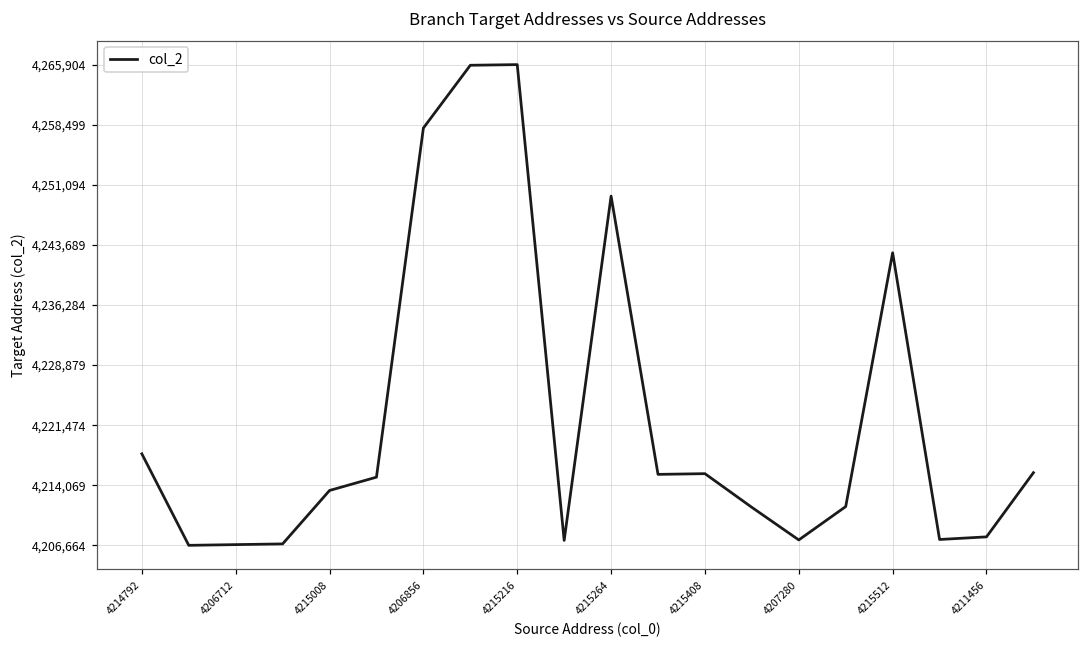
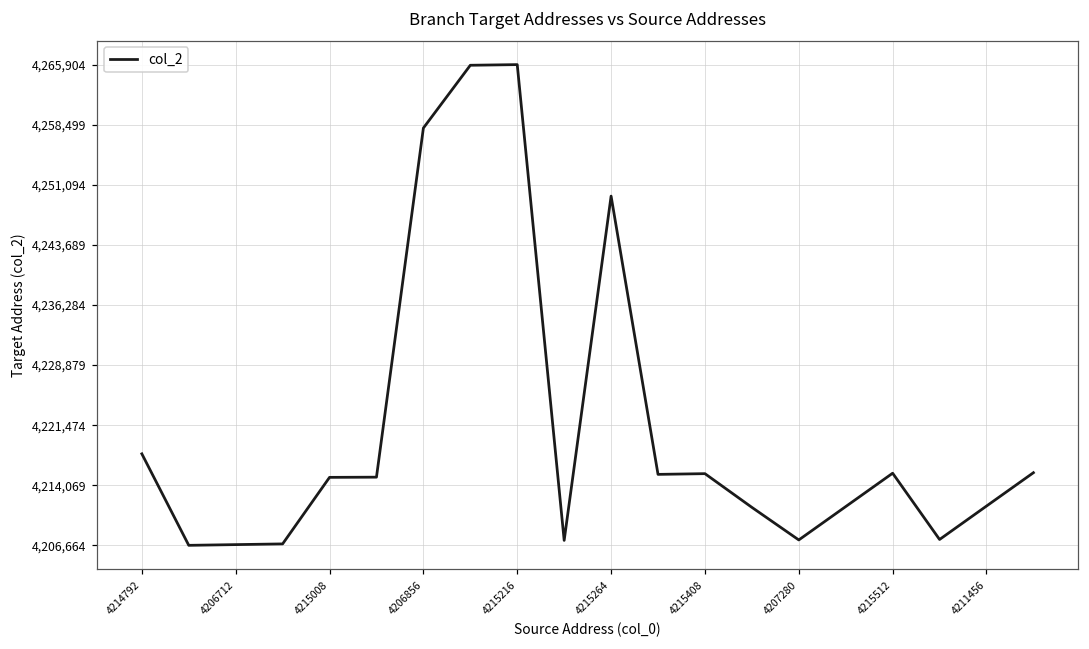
4215008: 4,213,000 -> 4,215,000
4215512: 4,243,000 -> 4,216,000
4211456: 4,208,000 -> 4,212,000
